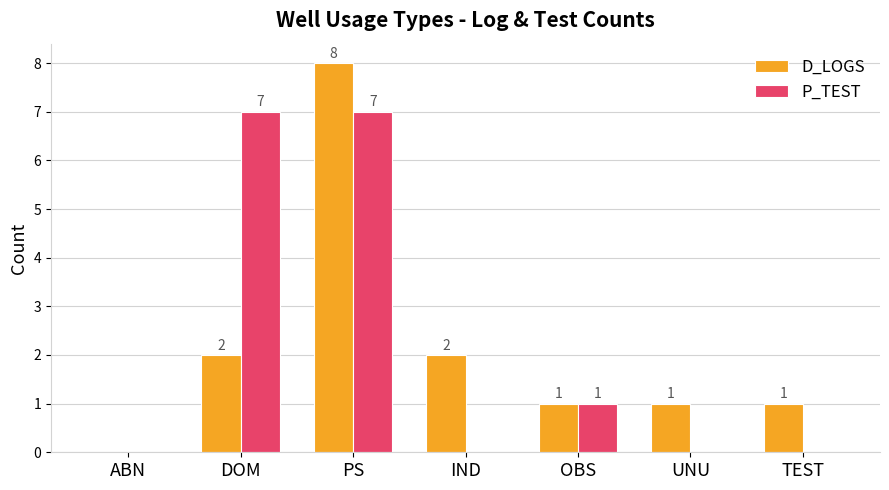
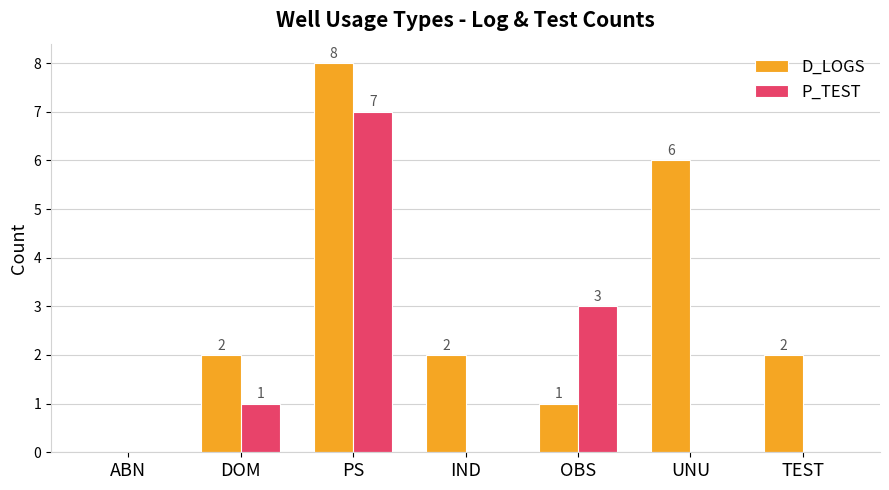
P_TEST, DOM: 7 -> 1
P_TEST, OBS: 1 -> 3
D_LOGS, UNU: 1 -> 6
D_LOGS, TEST: 1 -> 2
